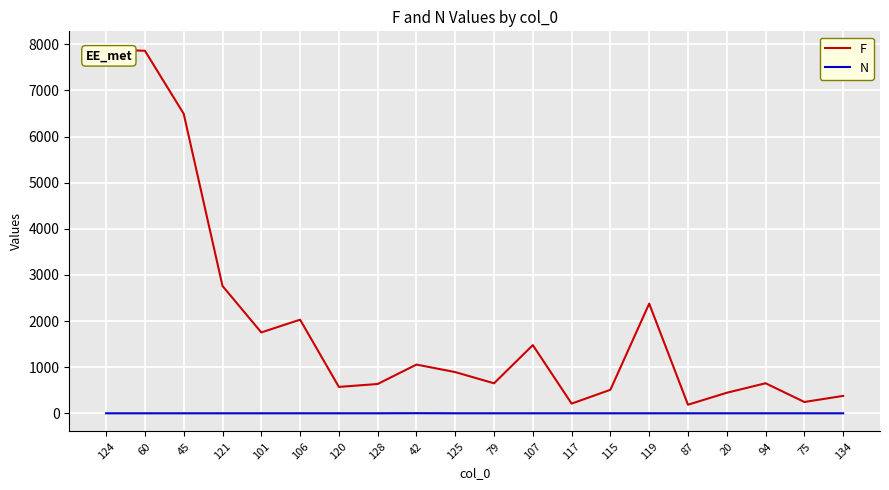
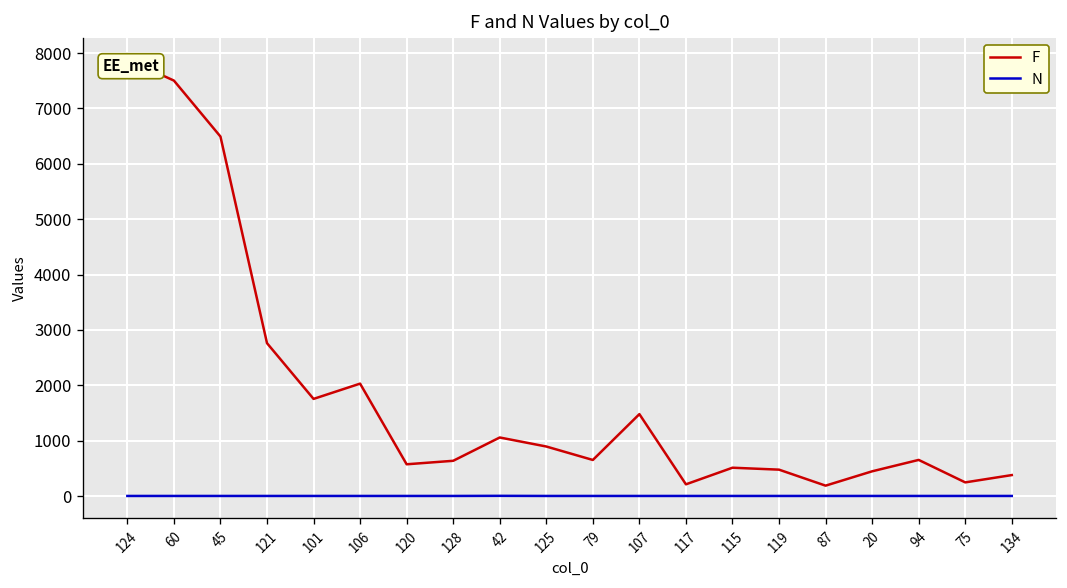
F, 60: 7900 -> 7500
F, 119: 2400 -> 500
